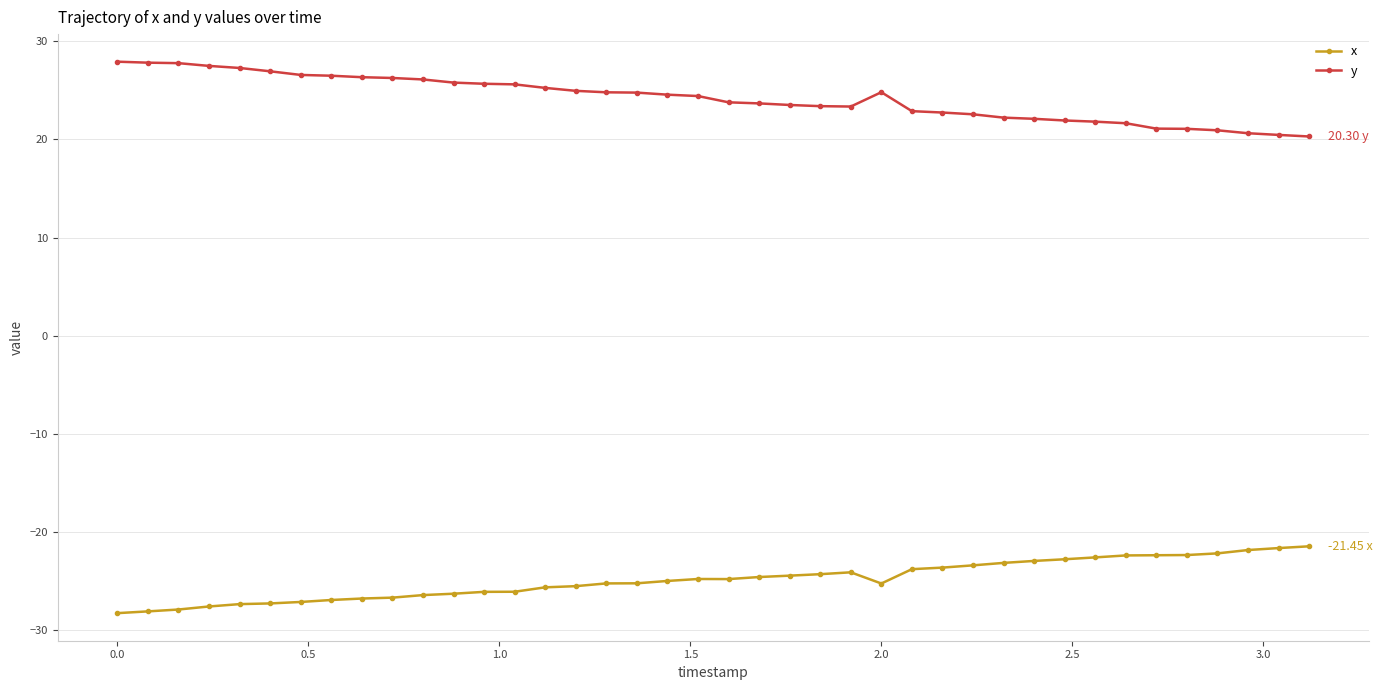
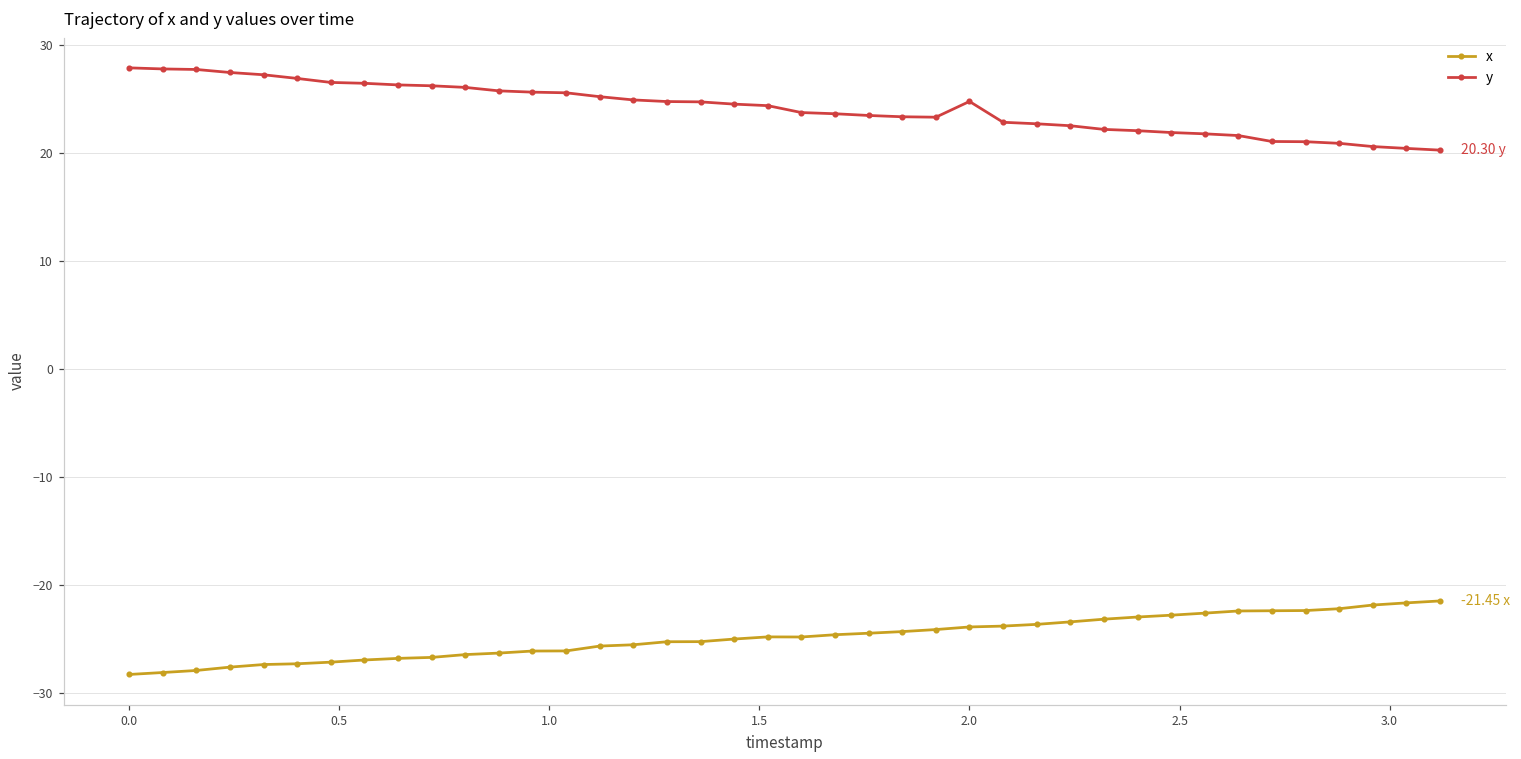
x, 2.0: -25 -> -24
